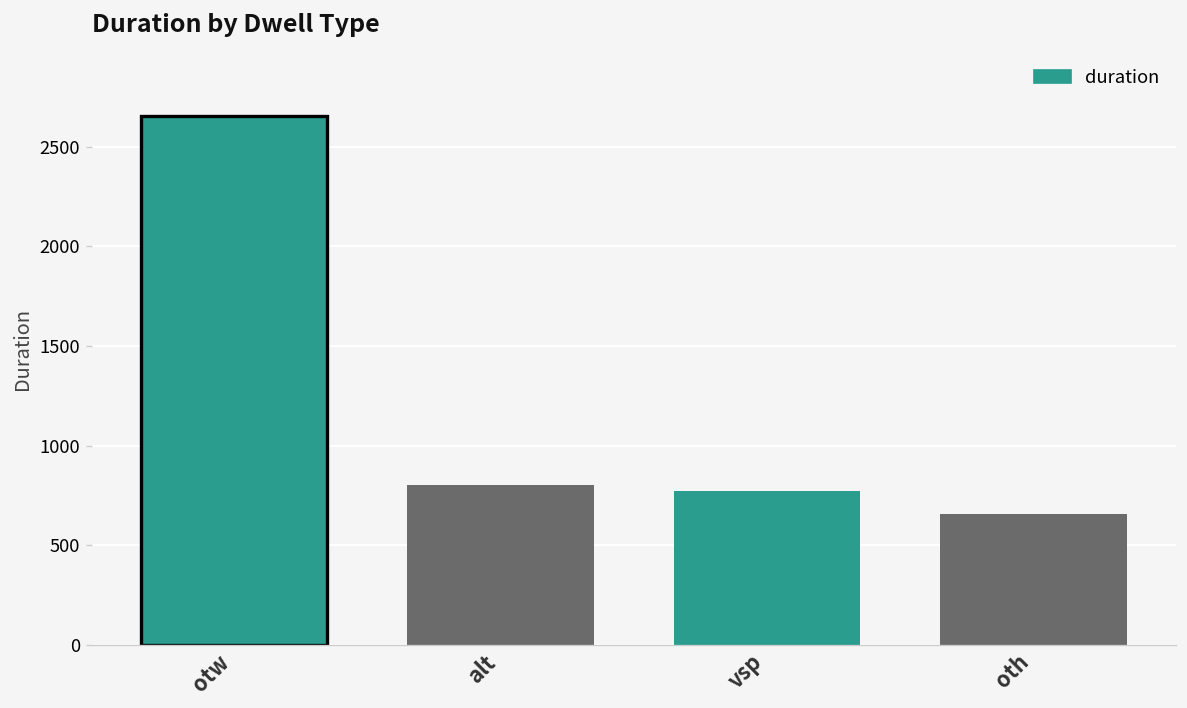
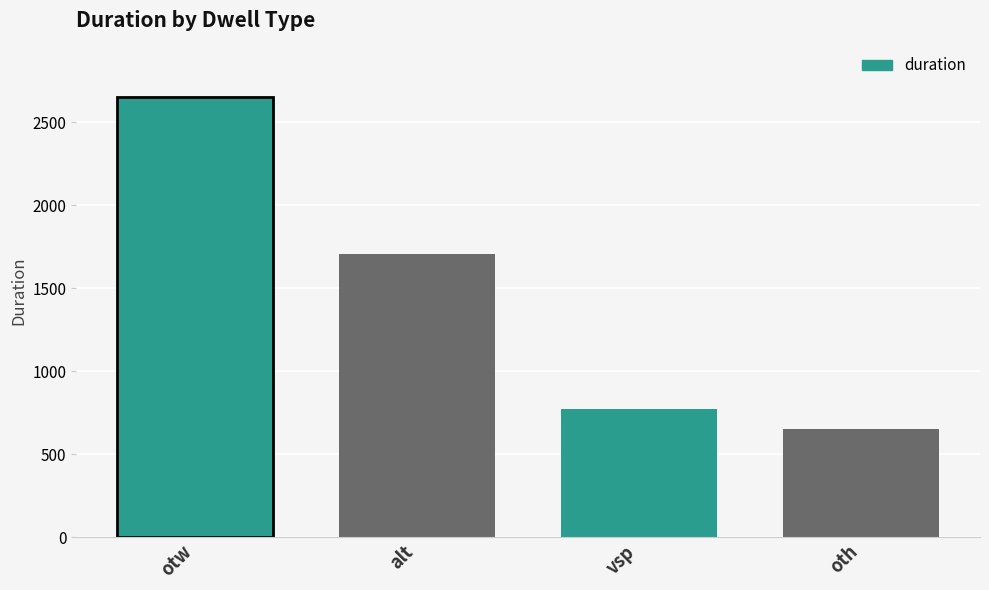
alt: 800 -> 1710
